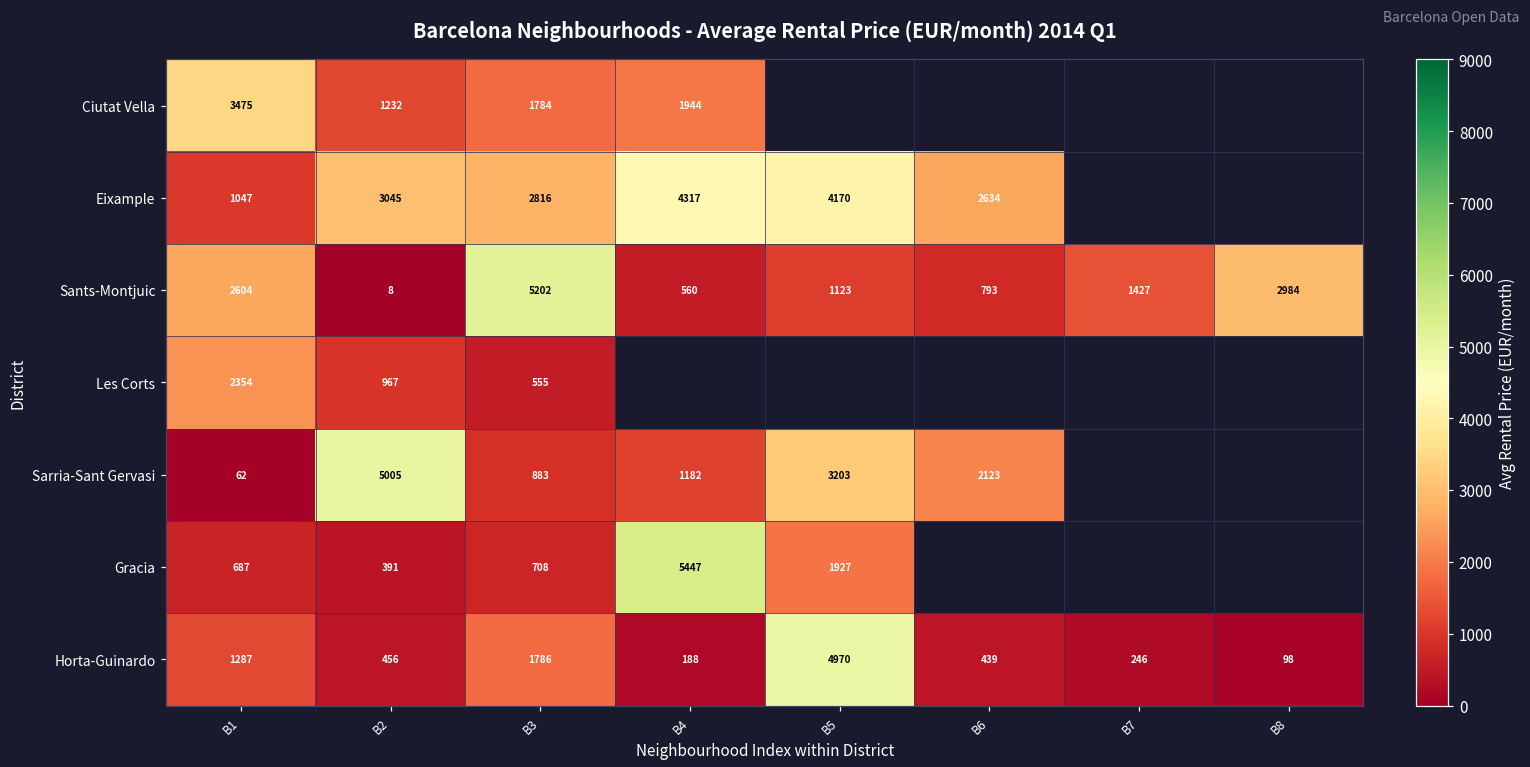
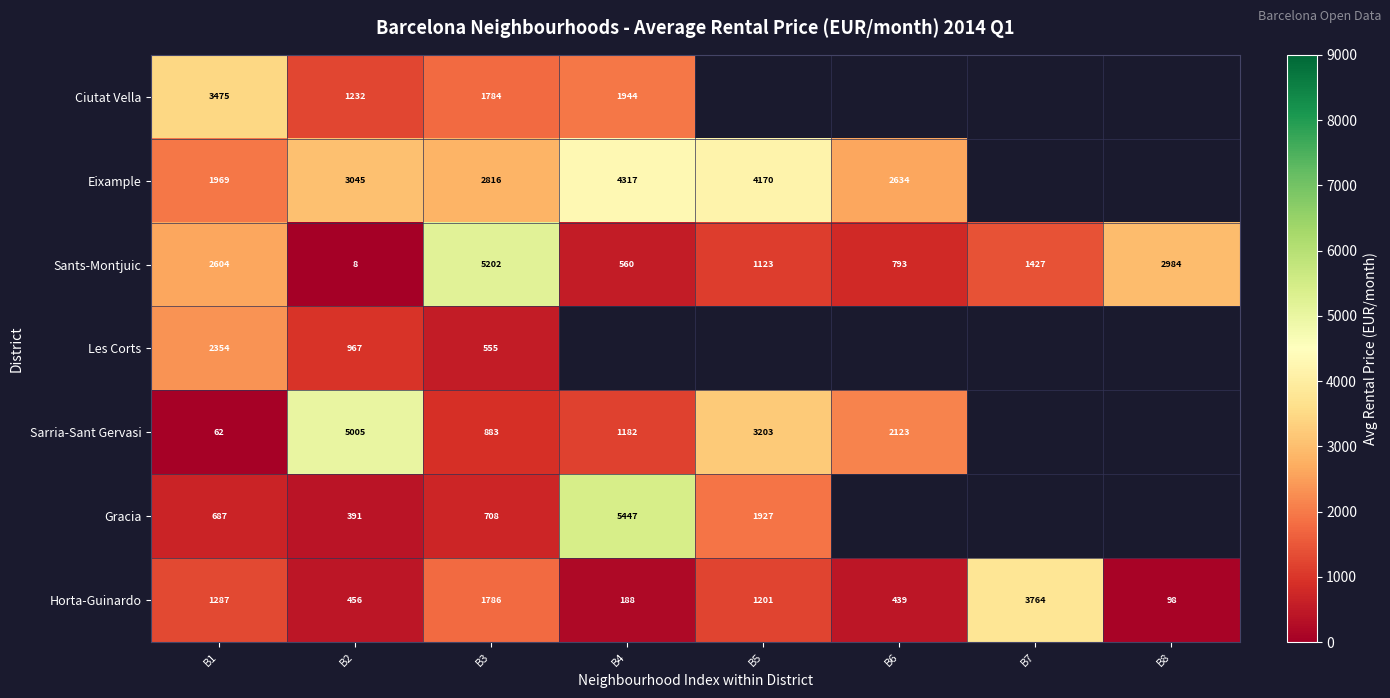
Eixample, B1: 1047 -> 1969
Horta-Guinardo, B5: 4970 -> 1201
Horta-Guinardo, B7: 246 -> 3764
